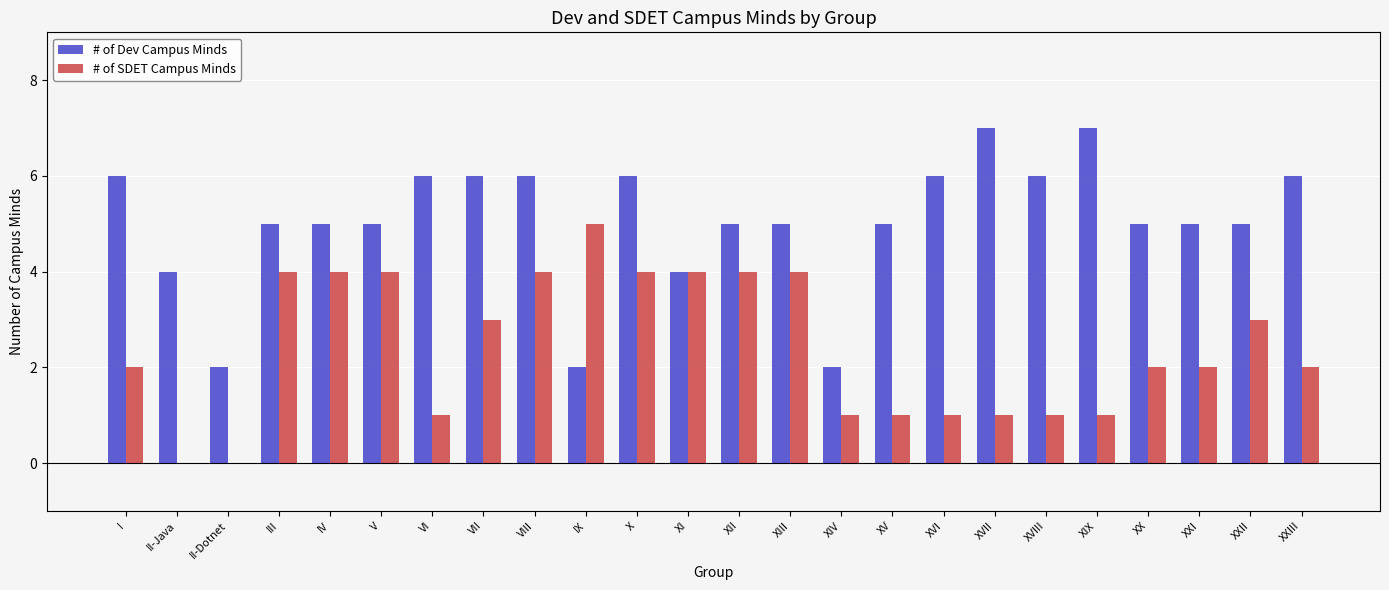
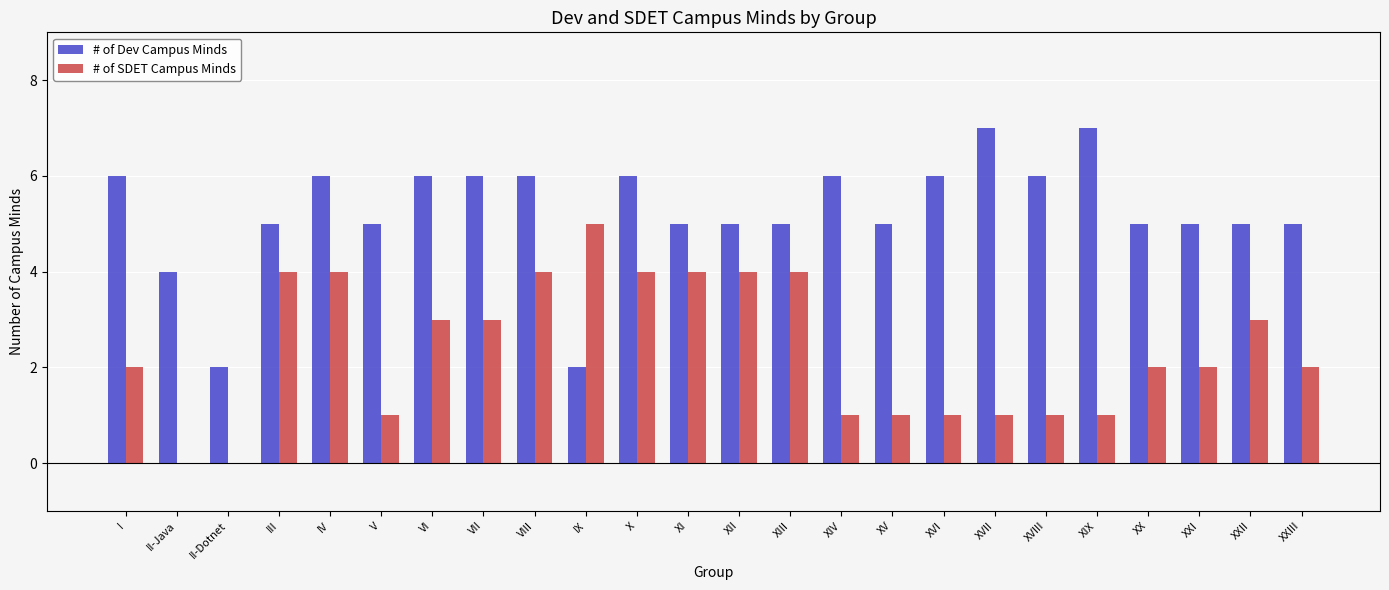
# of Dev Campus Minds, IV: 5 -> 6
# of SDET Campus Minds, V: 4 -> 1
# of SDET Campus Minds, VI: 1 -> 3
# of Dev Campus Minds, XI: 4 -> 5
# of Dev Campus Minds, XIV: 2 -> 6
# of Dev Campus Minds, XXIII: 6 -> 5
